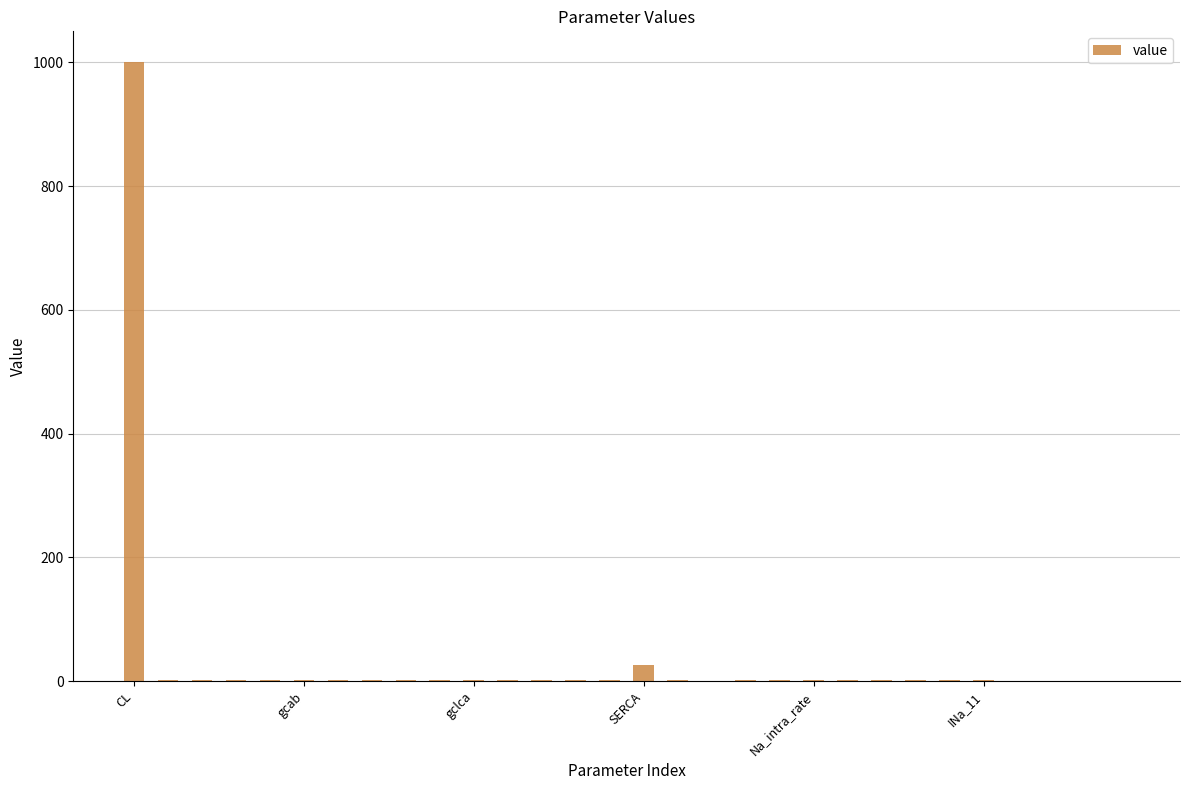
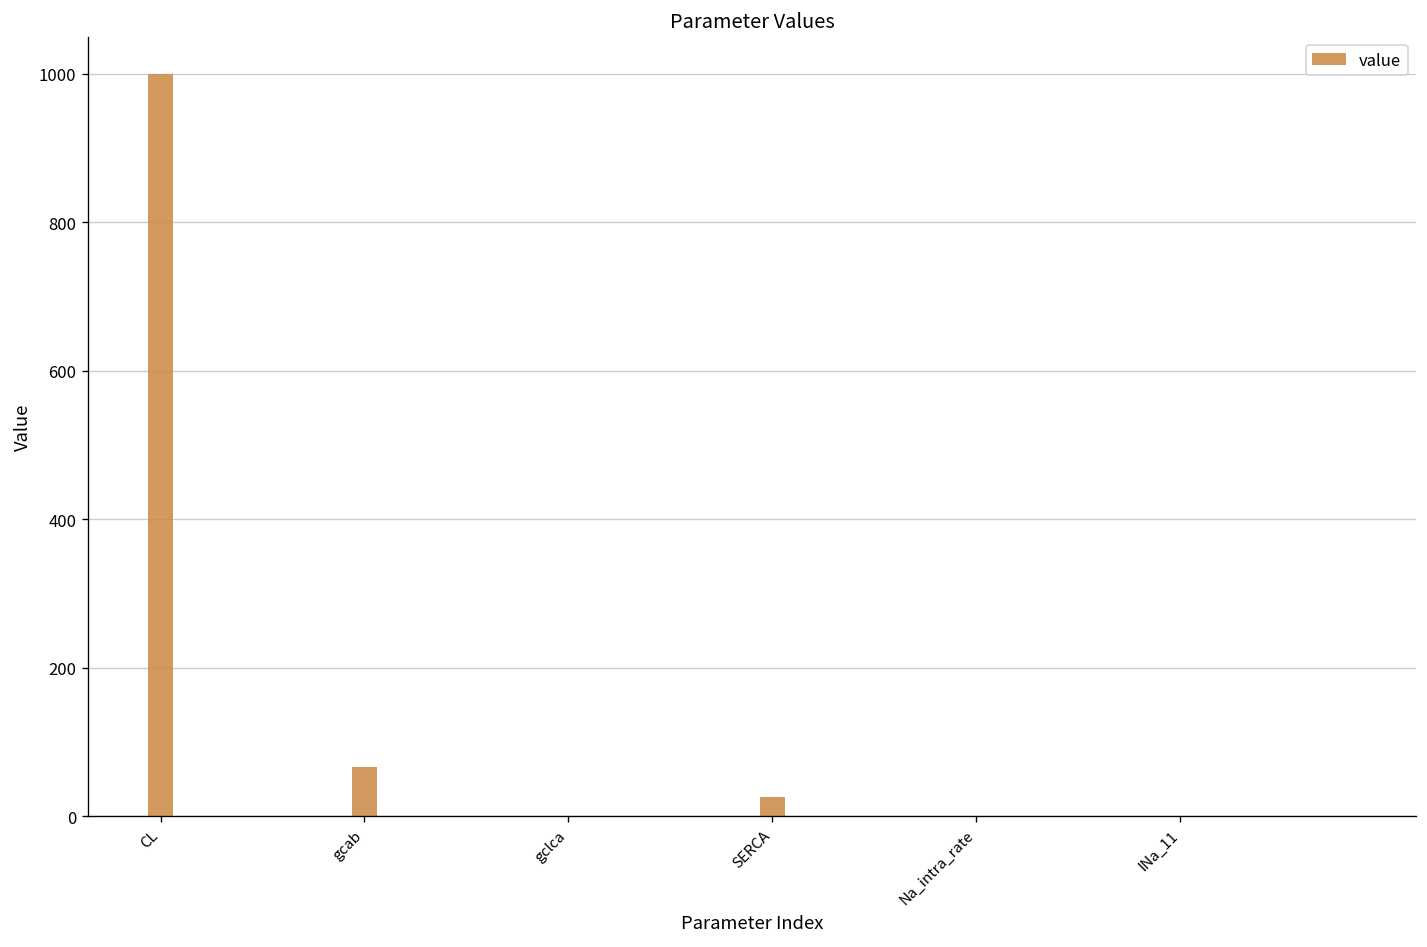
gcab: 0 -> 70
